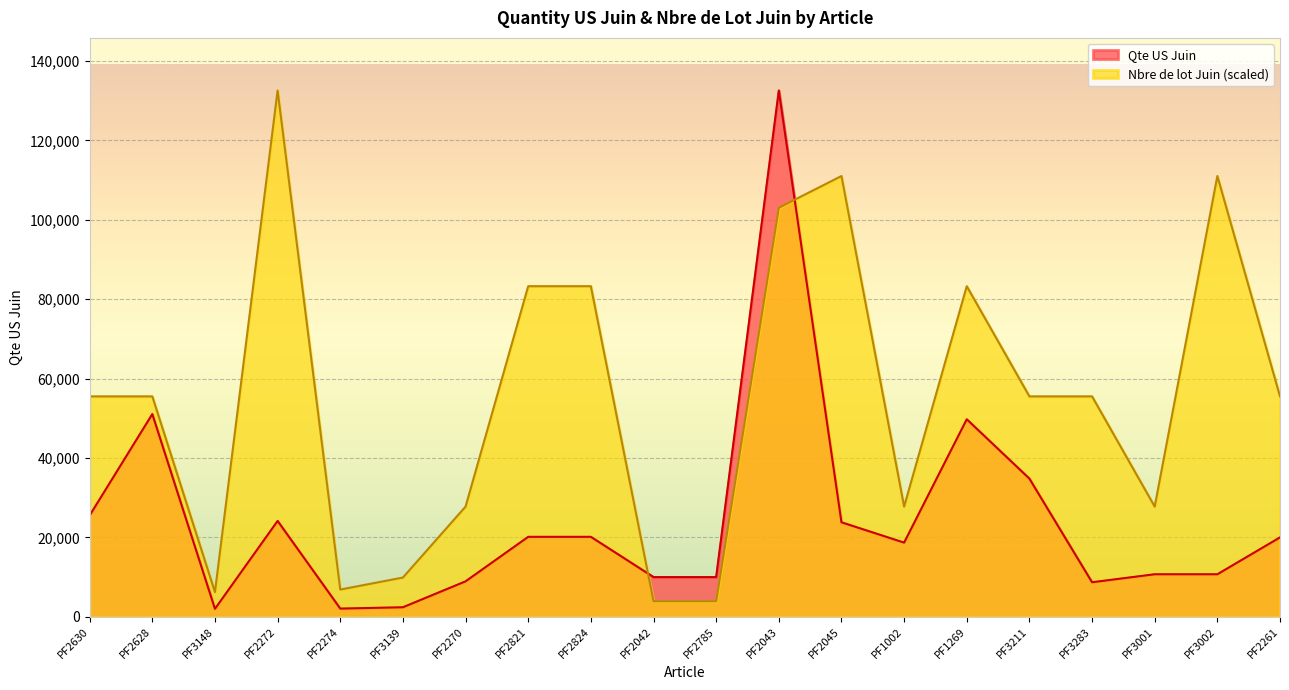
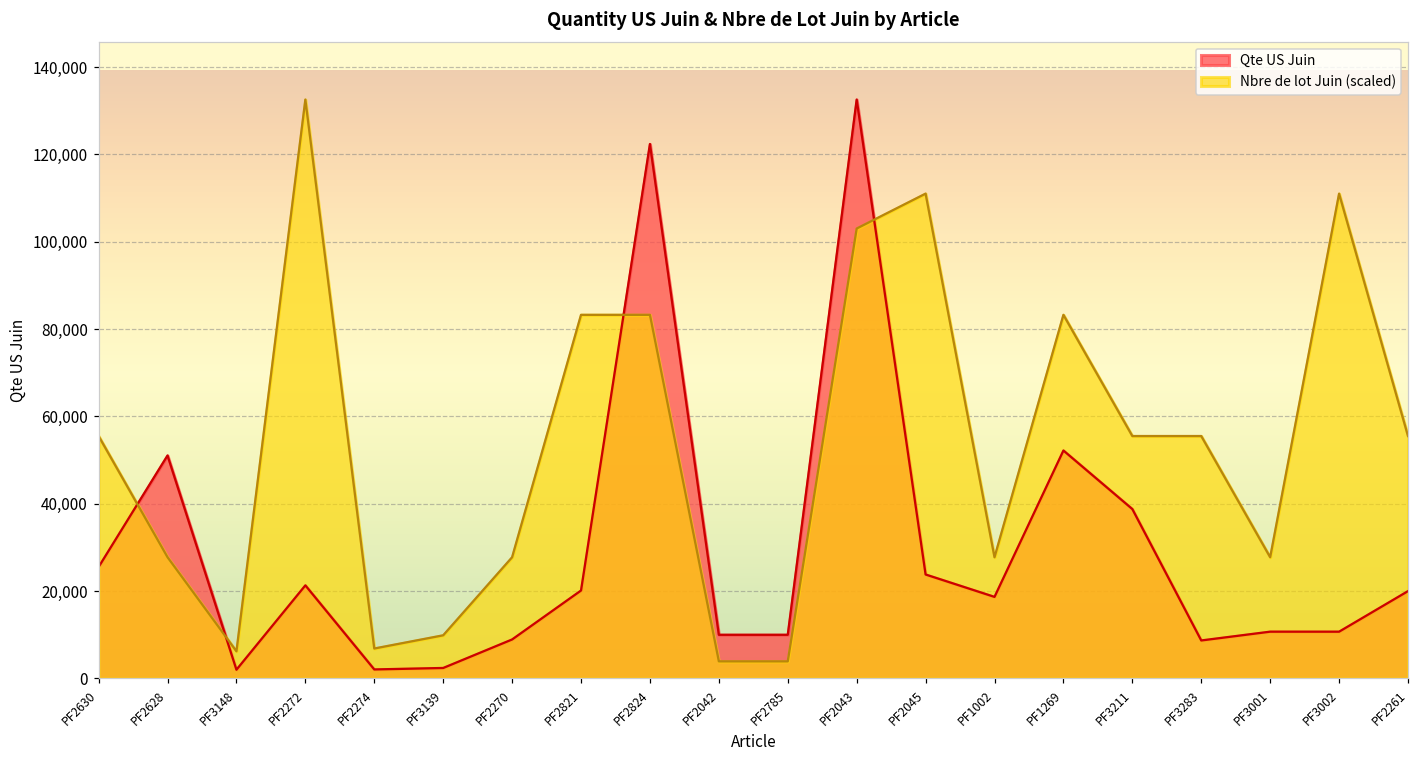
Nbre de lot Juin (scaled), PF2628: 56,000 -> 28,000
Qte US Juin, PF2272: 24,000 -> 21,000
Qte US Juin, PF2824: 20,000 -> 122,000
Qte US Juin, PF1269: 50,000 -> 52,000
Qte US Juin, PF3211: 35,000 -> 39,000
